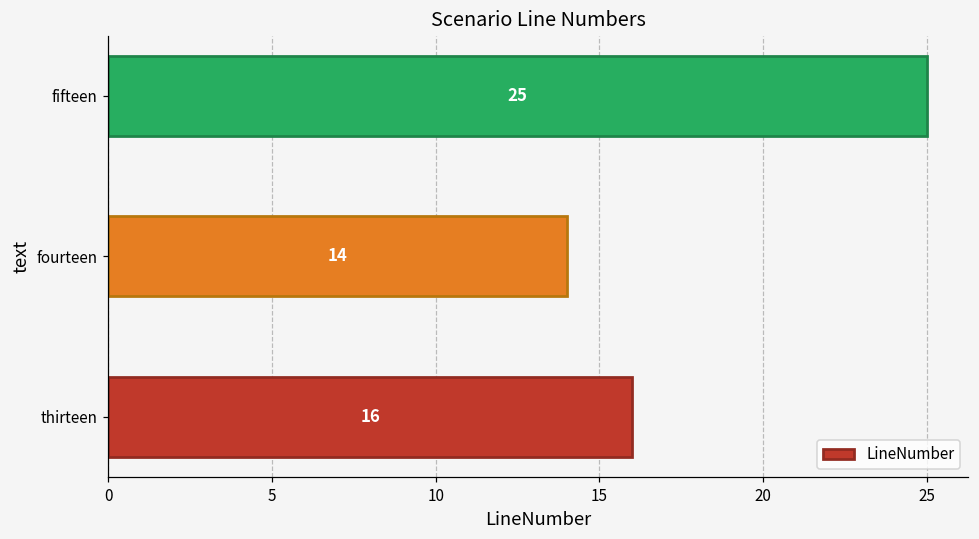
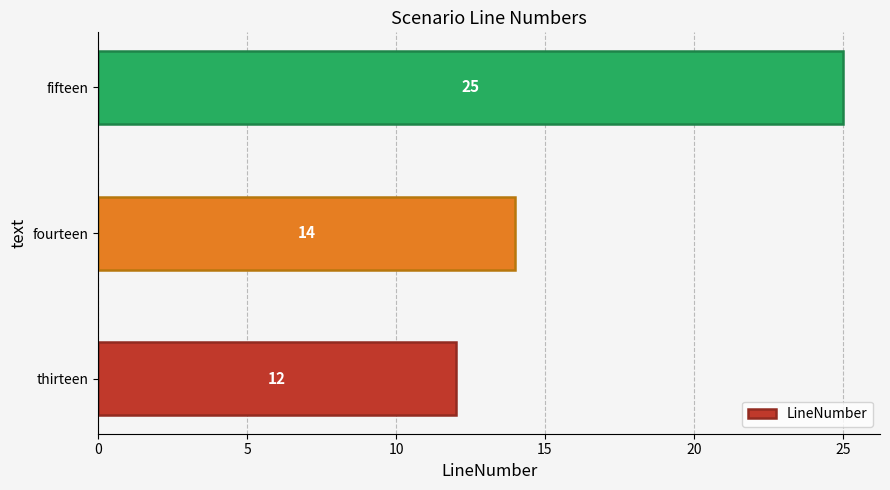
thirteen: 16 -> 12
